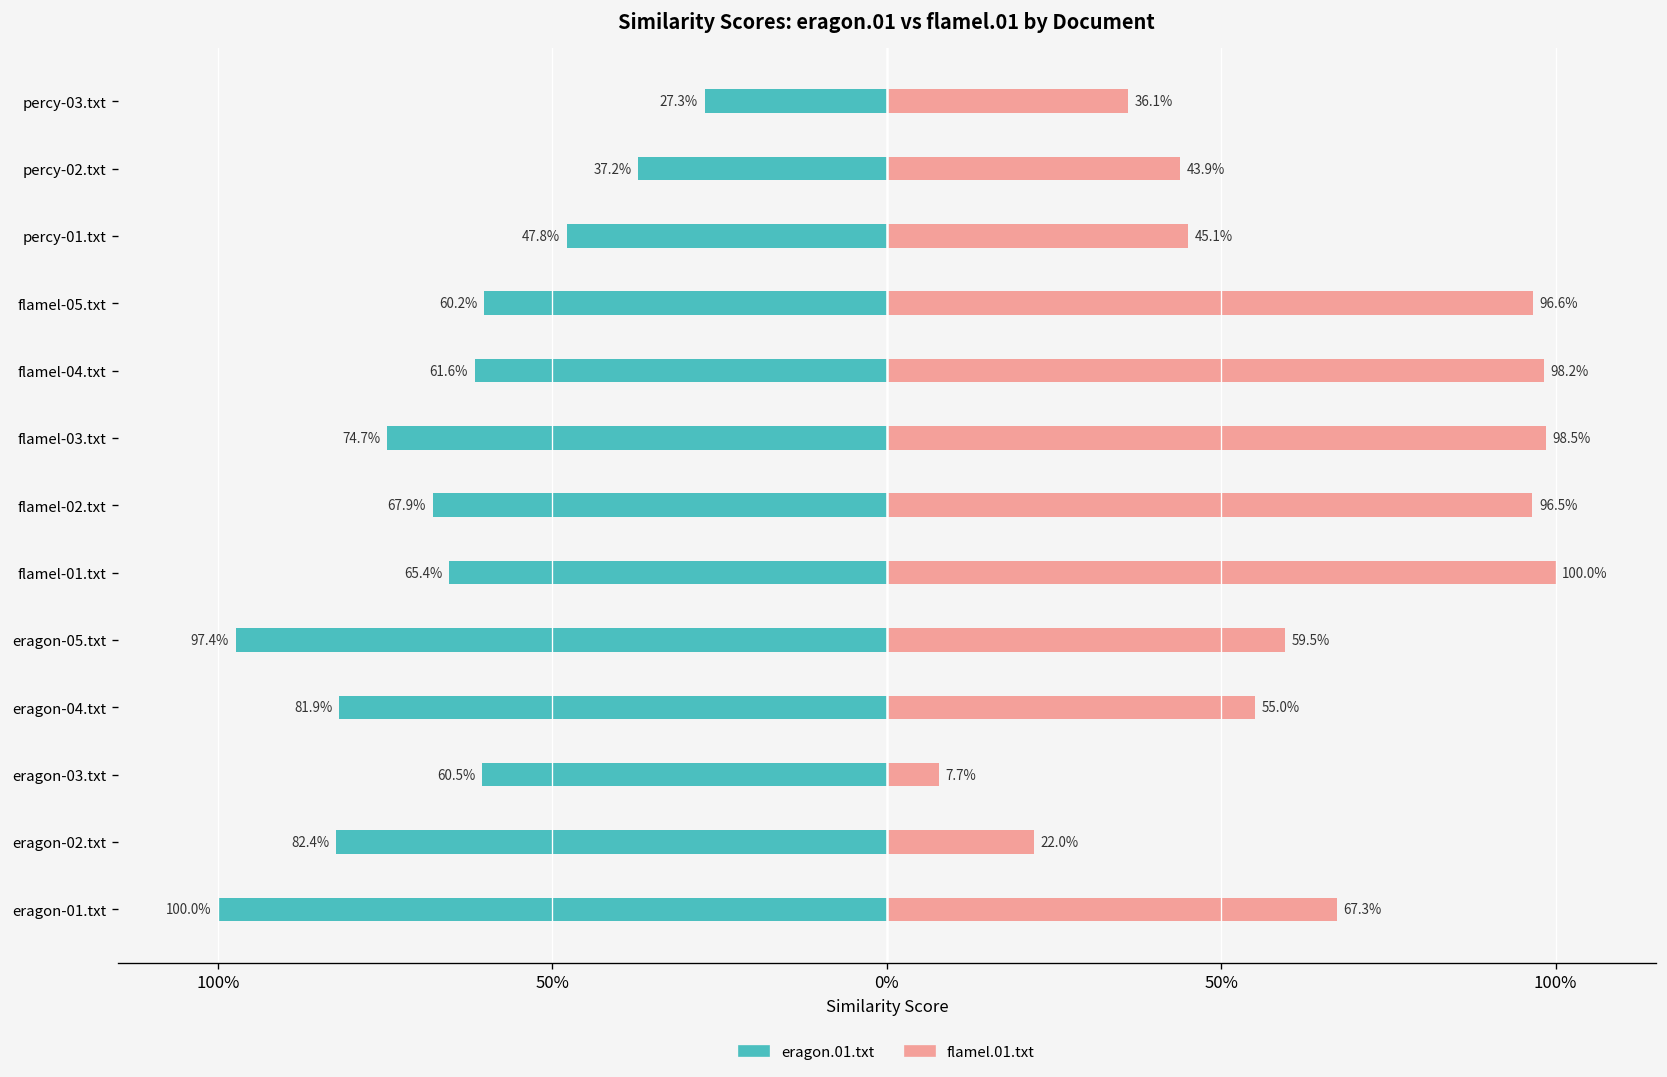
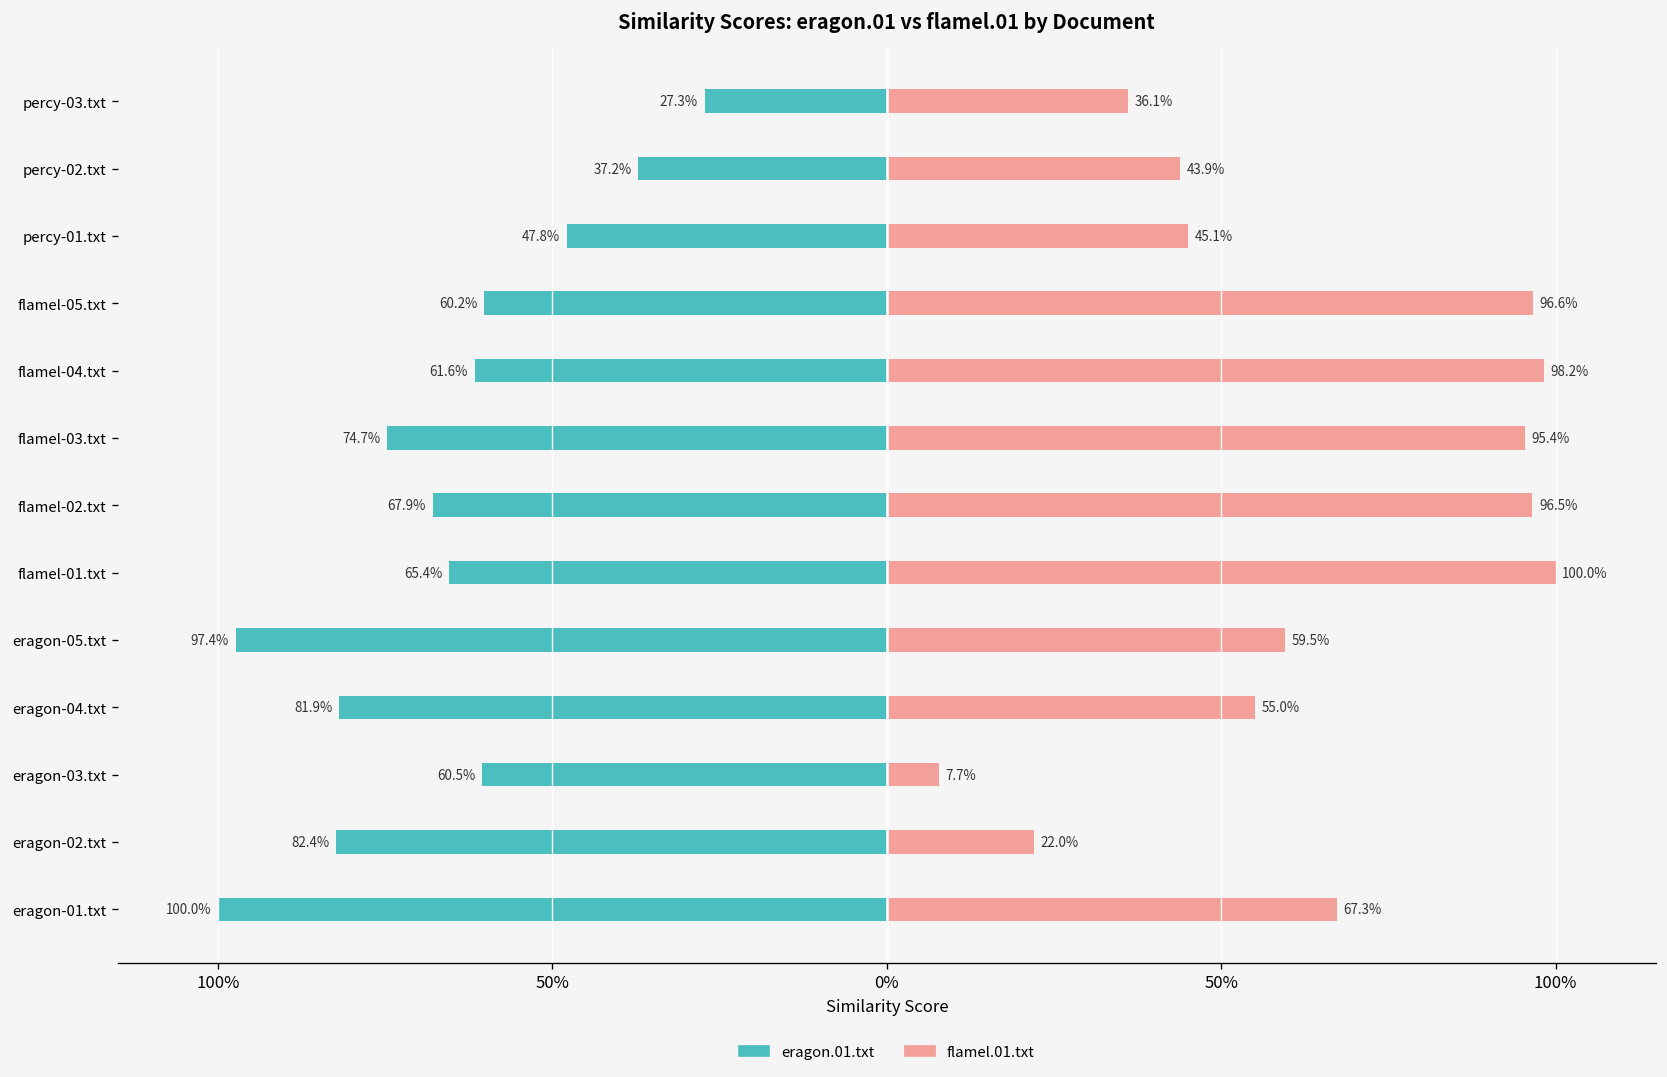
flamel.01.txt, flamel-03.txt: 98.5% -> 95.4%
